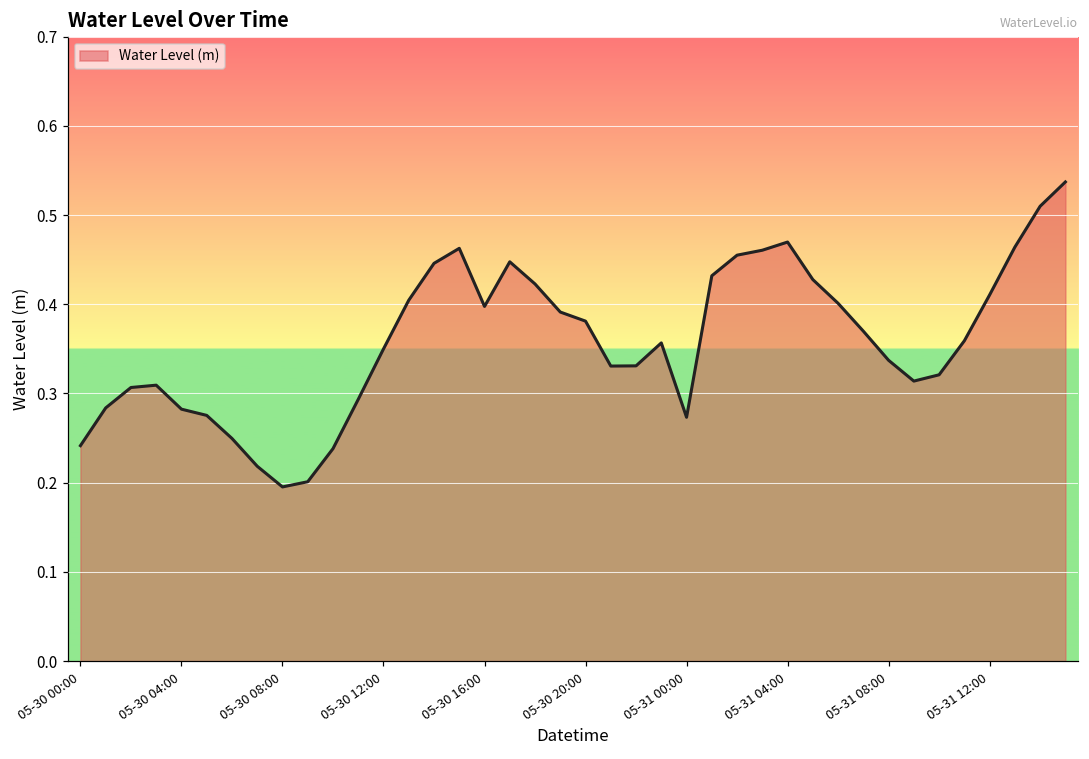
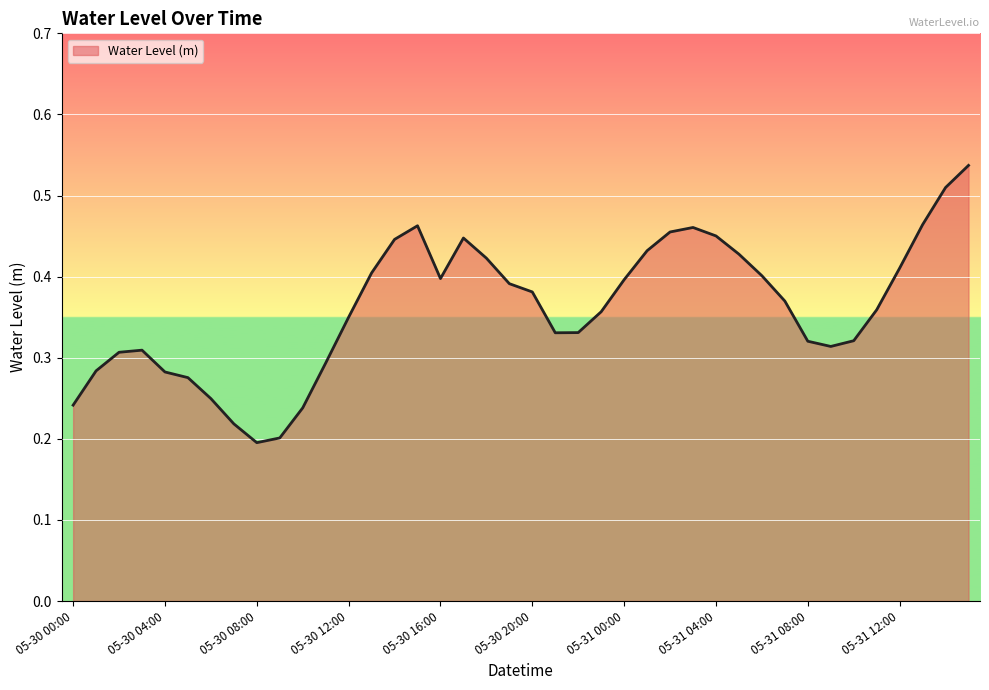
05-31 00:00: 0.27 -> 0.40
05-31 04:00: 0.47 -> 0.45
05-31 08:00: 0.34 -> 0.32
